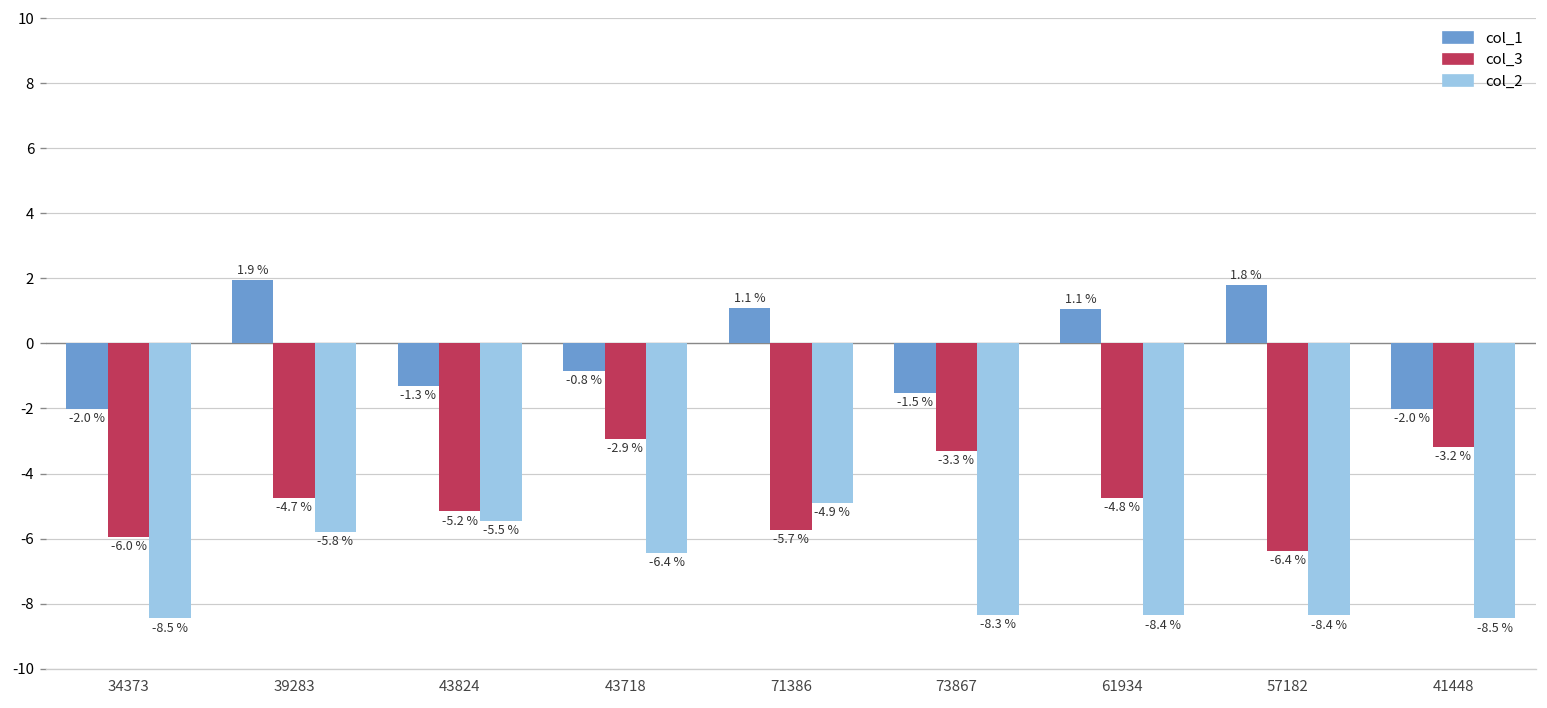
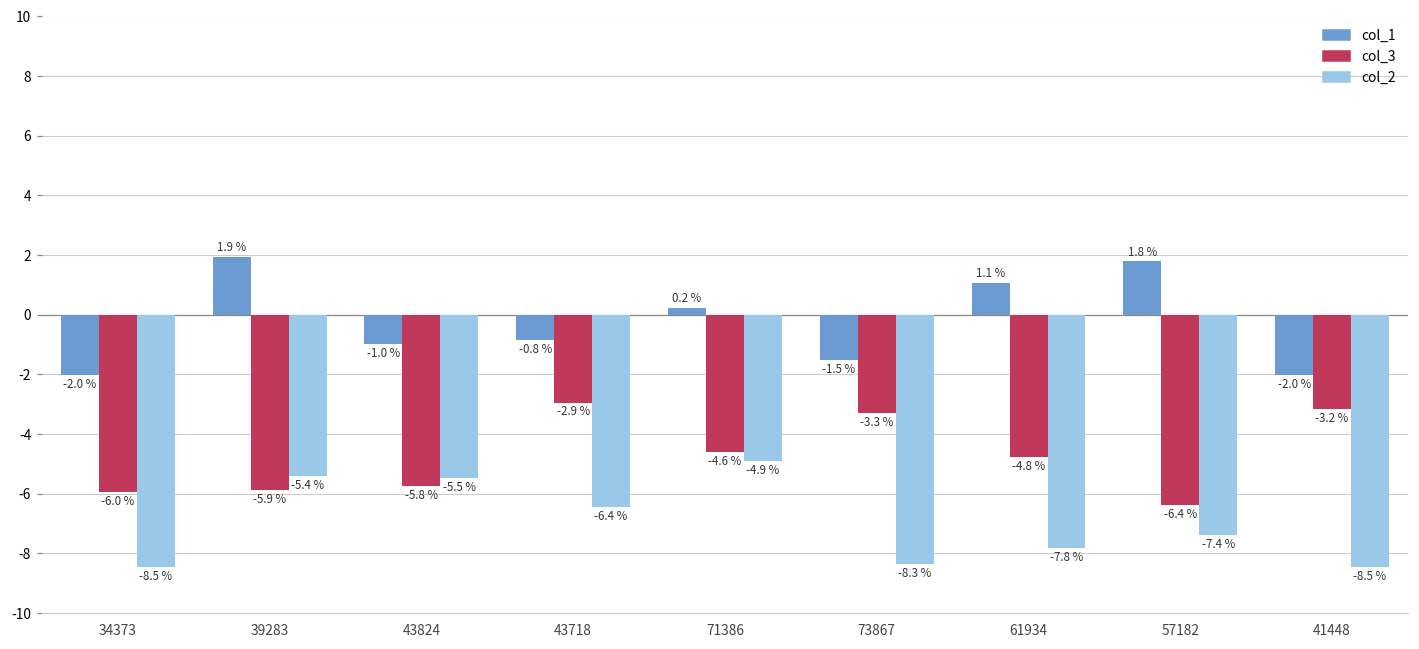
col_3, 39283: -4.7 % -> -5.9 %
col_2, 39283: -5.8 % -> -5.4 %
col_1, 43824: -1.3 % -> -1.0 %
col_3, 43824: -5.2 % -> -5.8 %
col_1, 71386: 1.1 % -> 0.2 %
col_3, 71386: -5.7 % -> -4.6 %
col_2, 61934: -8.4 % -> -7.8 %
col_2, 57182: -8.4 % -> -7.4 %
